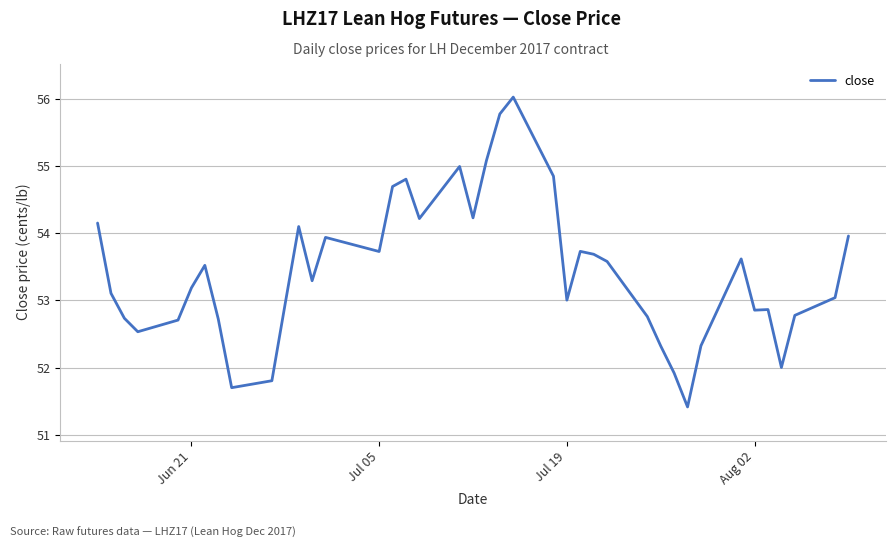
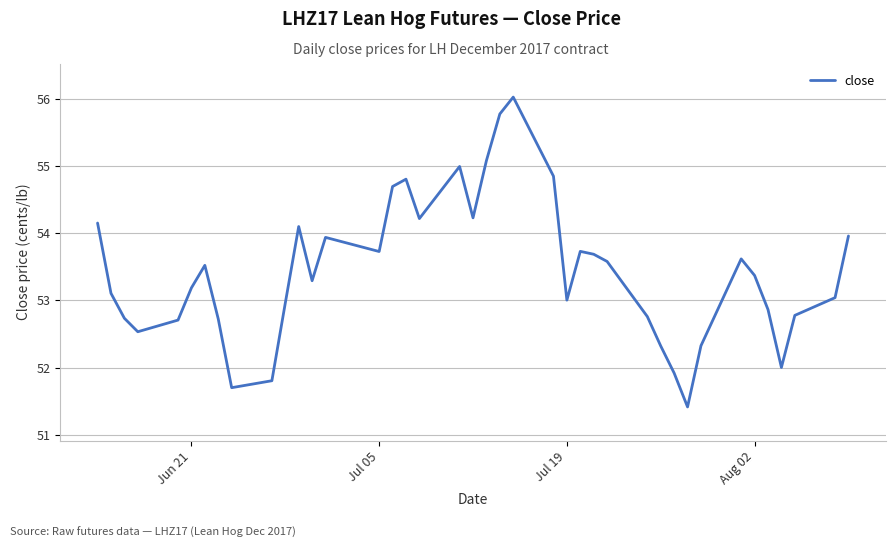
Aug 02: 52.9 -> 53.4
